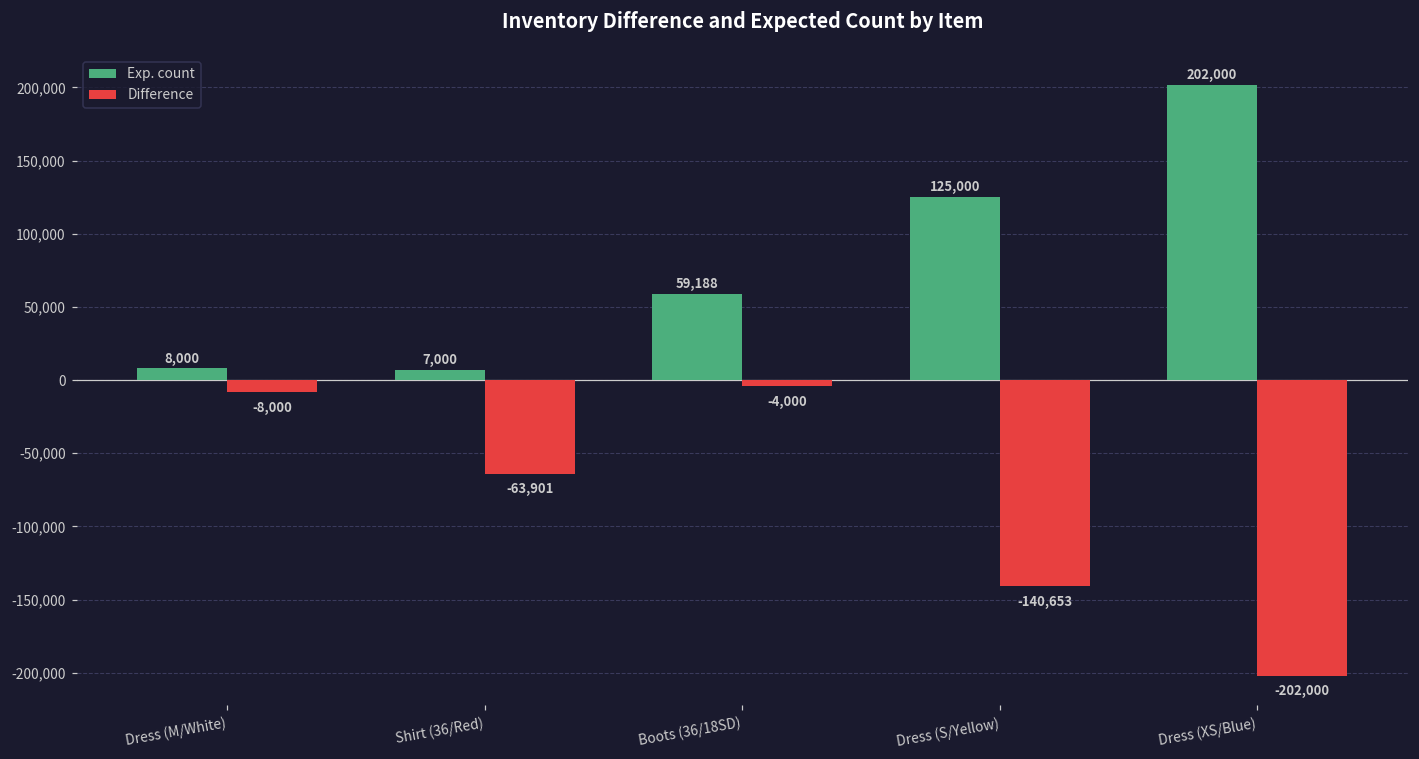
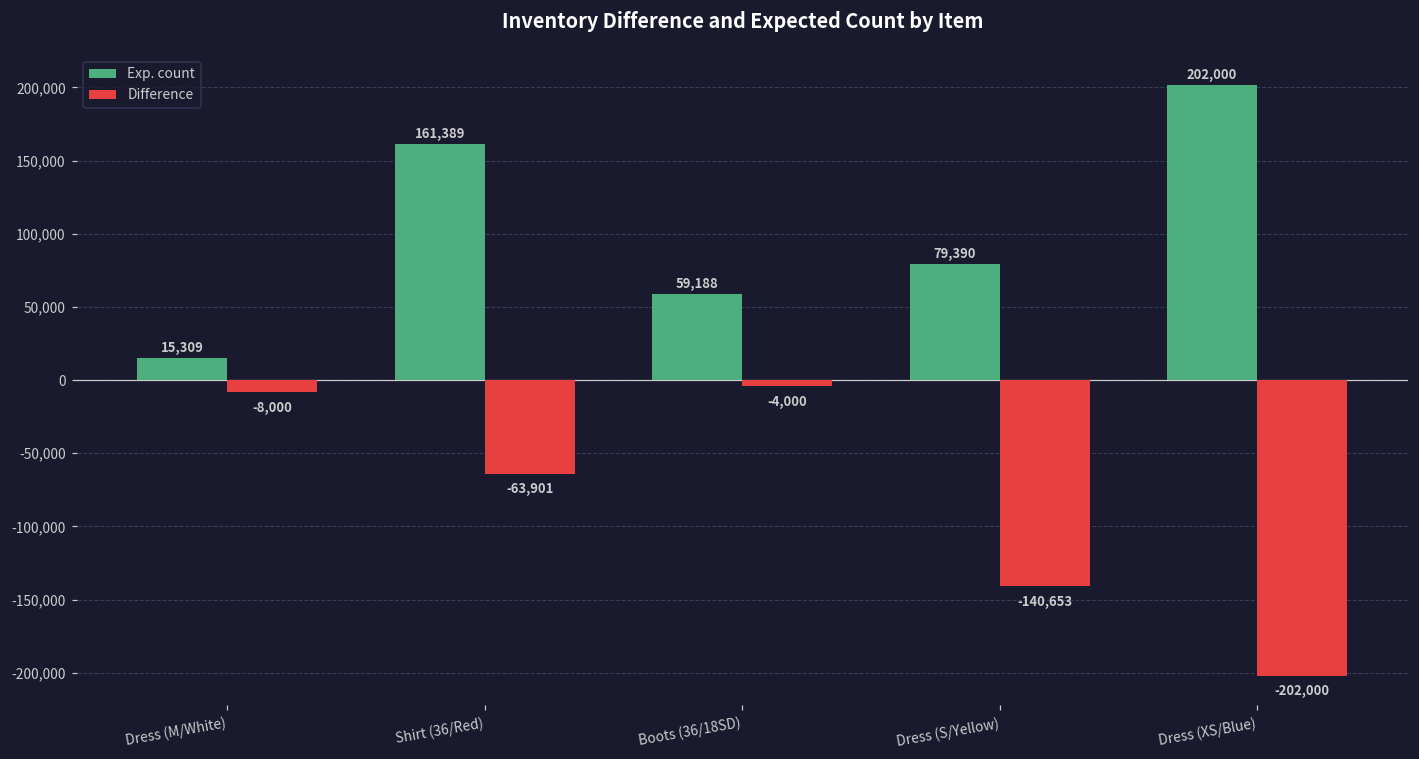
Exp. count, Dress (M/White): 8,000 -> 15,309
Exp. count, Shirt (36/Red): 7,000 -> 161,389
Exp. count, Dress (S/Yellow): 125,000 -> 79,390
